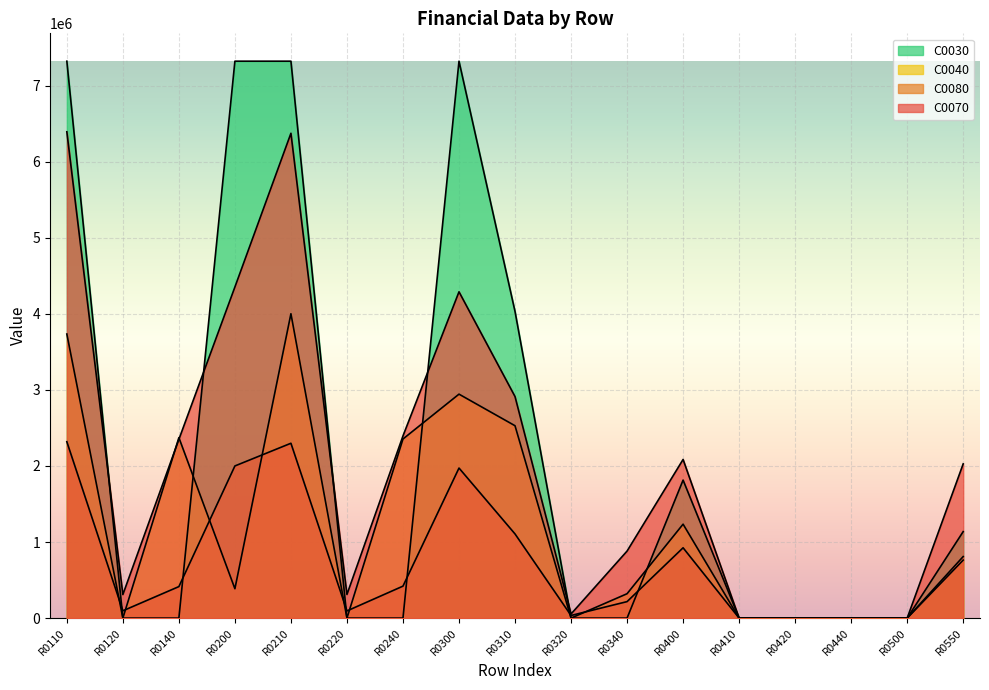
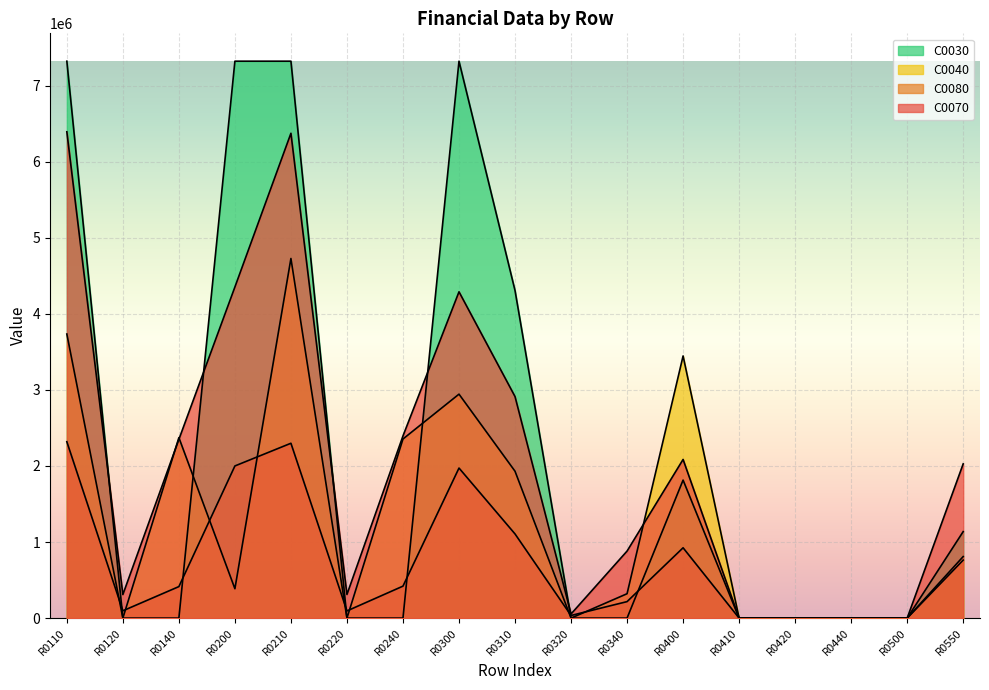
C0040, R0210: 4000000 -> 4700000
C0030, R0310: 4000000 -> 4300000
C0040, R0310: 2500000 -> 1900000
C0040, R0400: 1200000 -> 3400000
